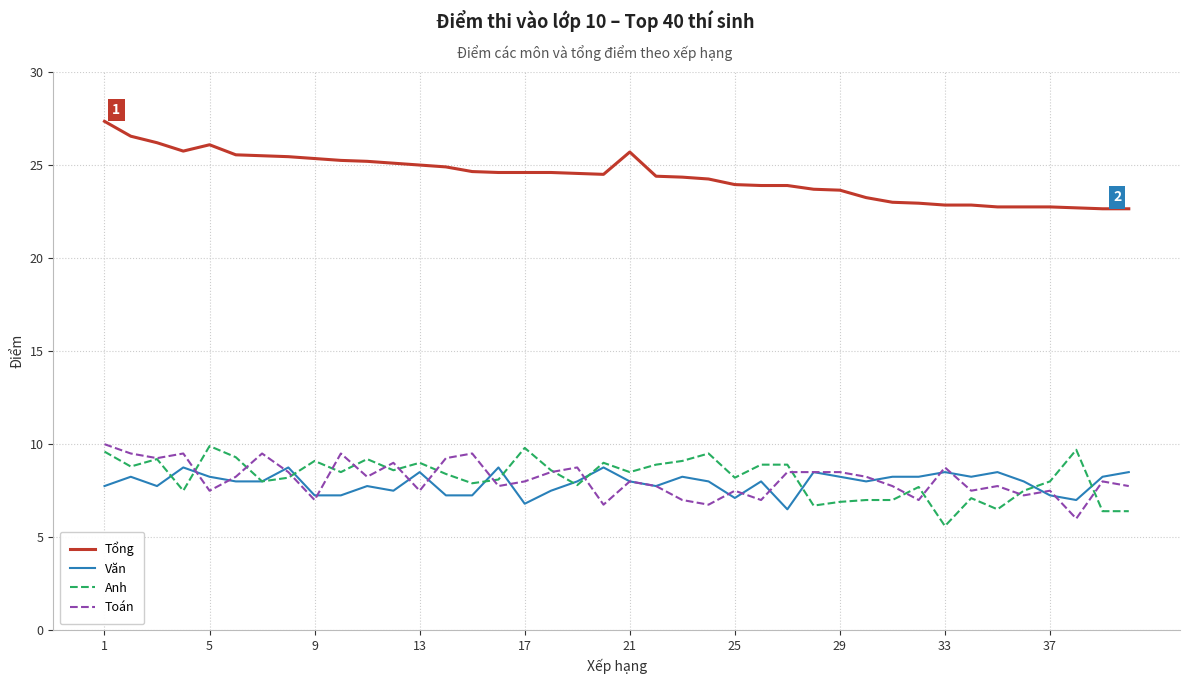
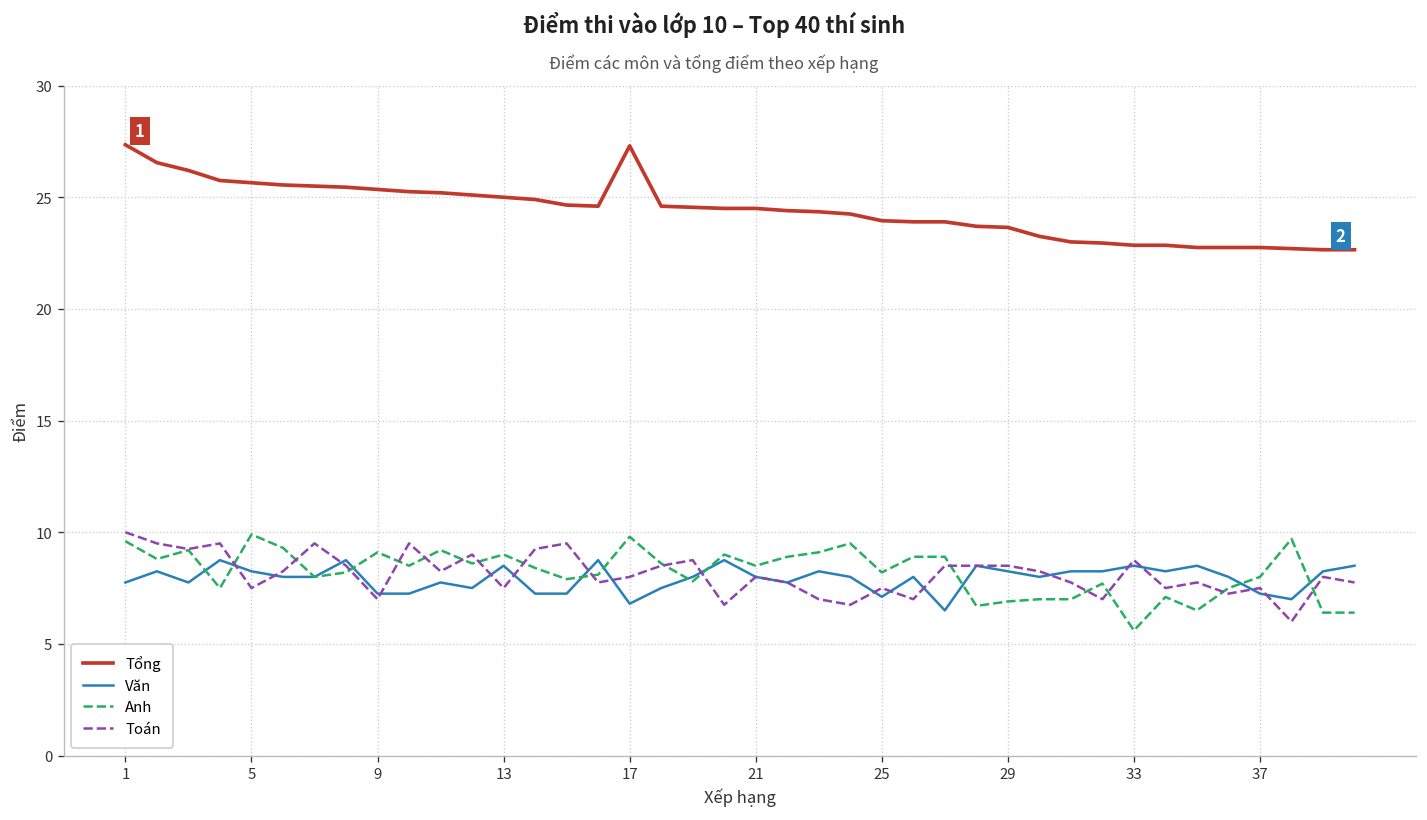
Tổng, 5: 26.1 -> 25.7
Tổng, 17: 24.6 -> 27.3
Tổng, 21: 25.7 -> 24.5
